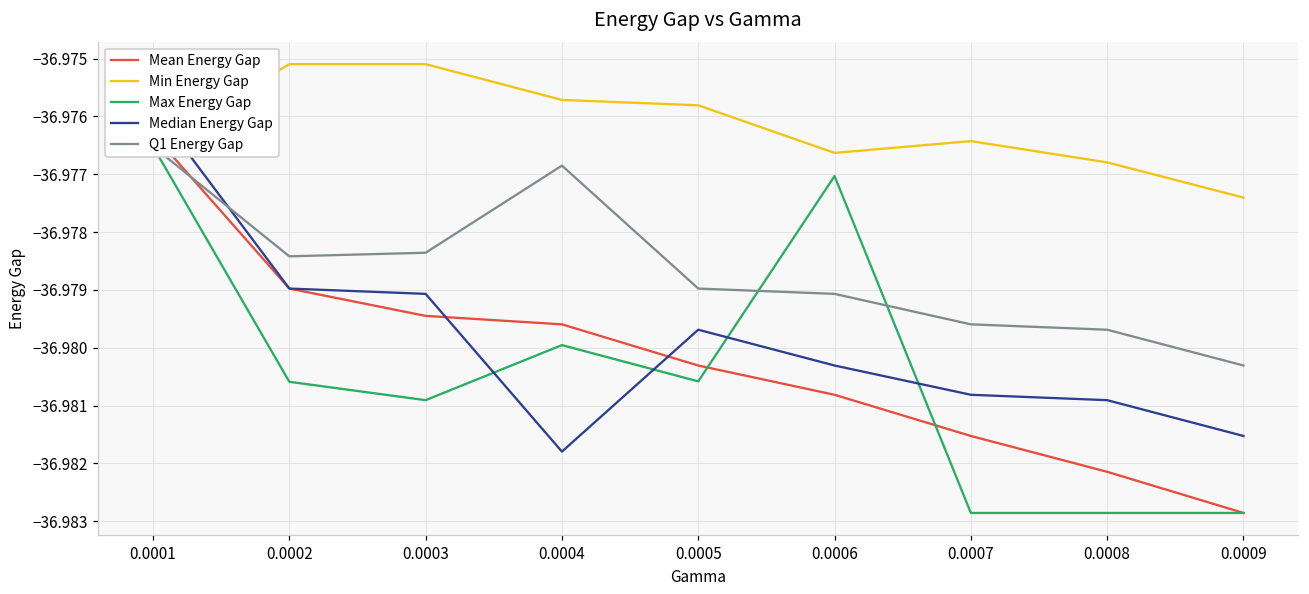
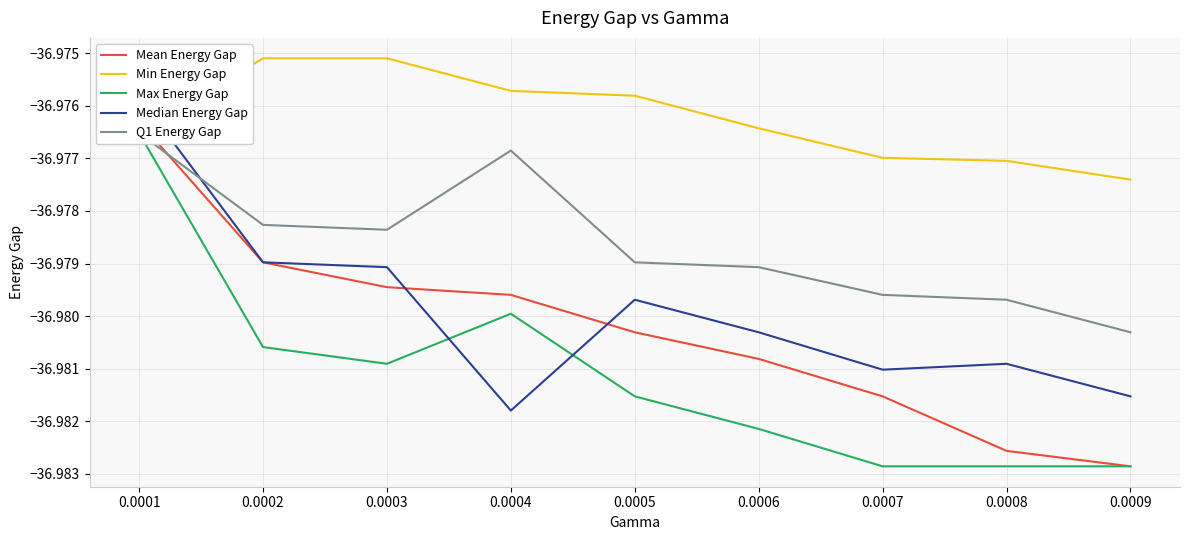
Q1 Energy Gap, 0.0002: -36.9784 -> -36.9783
Max Energy Gap, 0.0005: -36.9806 -> -36.9815
Min Energy Gap, 0.0006: -36.9766 -> -36.9764
Max Energy Gap, 0.0006: -36.9770 -> -36.9821
Min Energy Gap, 0.0007: -36.9764 -> -36.9770
Median Energy Gap, 0.0007: -36.9808 -> -36.9810
Mean Energy Gap, 0.0008: -36.9821 -> -36.9826
Min Energy Gap, 0.0008: -36.9768 -> -36.9770
